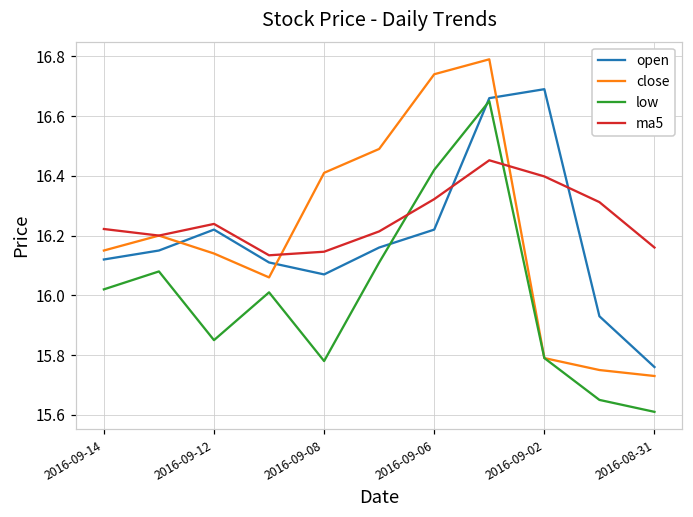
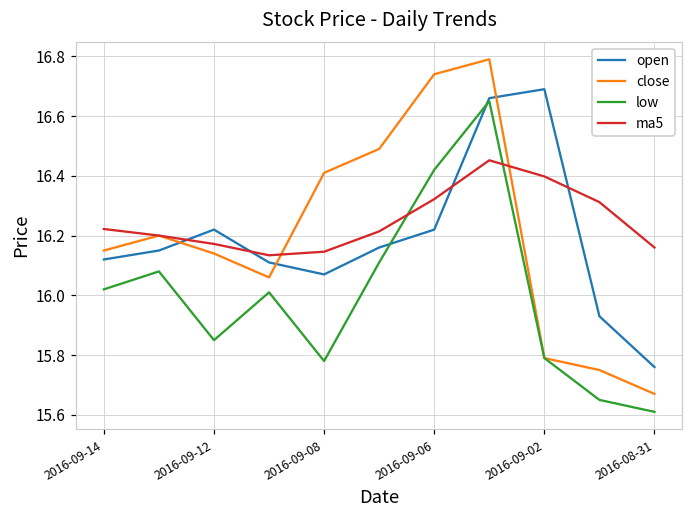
ma5, 2016-09-12: 16.24 -> 16.17
close, 2016-08-31: 15.73 -> 15.67
